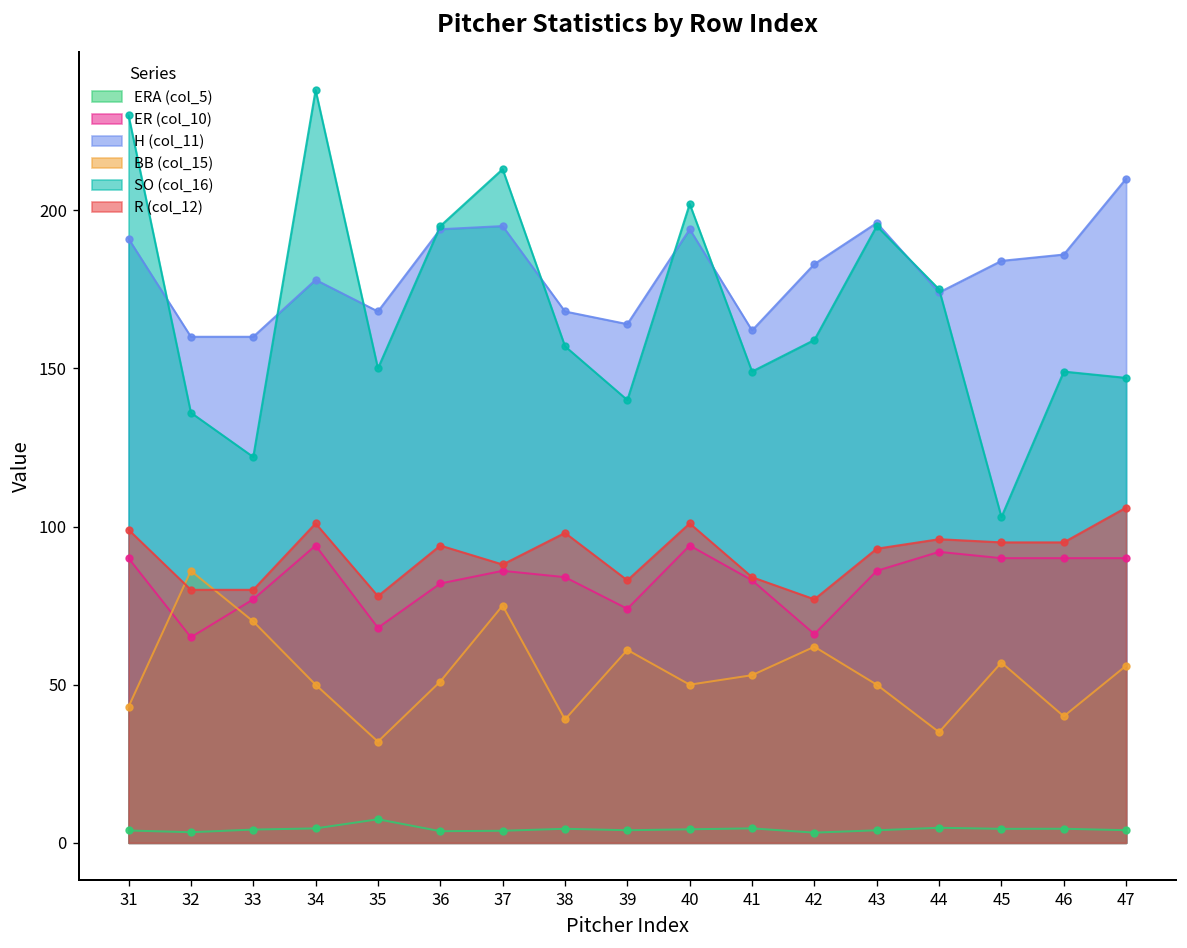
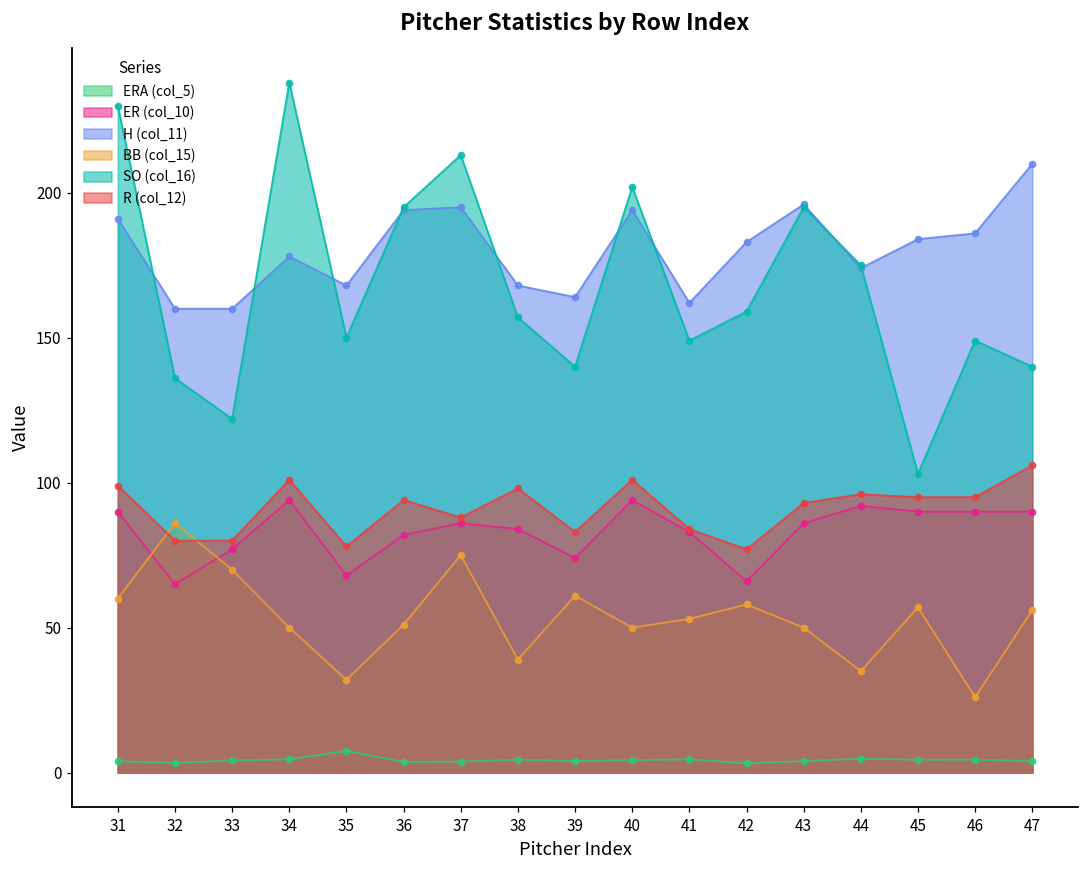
BB (col_15), 31: 43 -> 60
BB (col_15), 42: 62 -> 58
BB (col_15), 46: 40 -> 26
SO (col_16), 47: 147 -> 140
